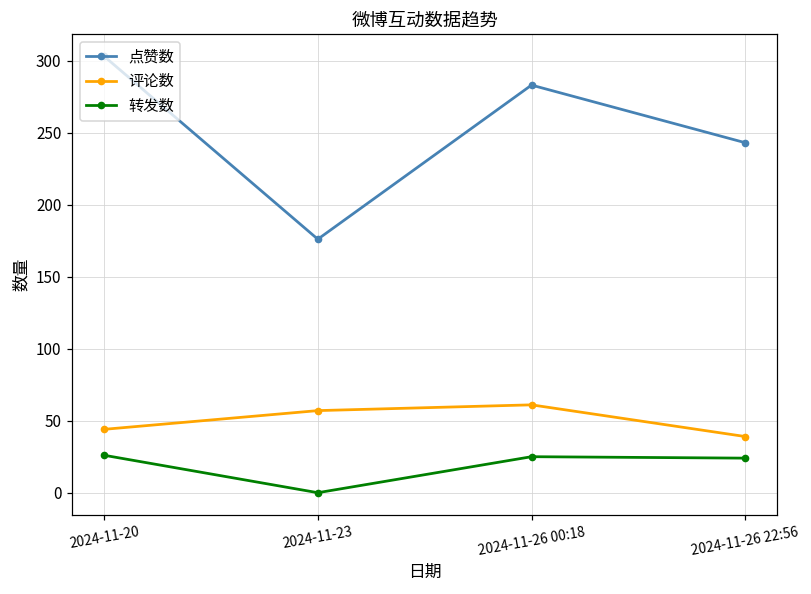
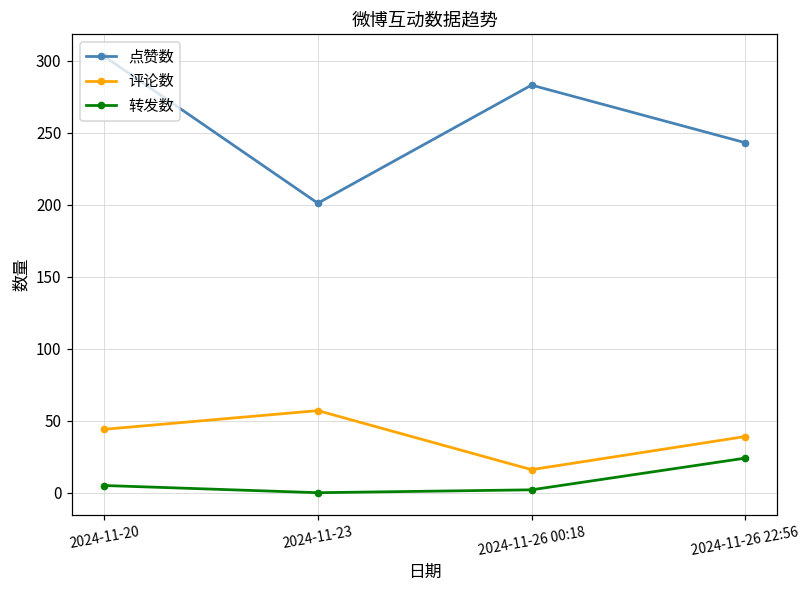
转发数, 2024-11-20: 26 -> 5
点赞数, 2024-11-23: 176 -> 201
评论数, 2024-11-26 00:18: 61 -> 16
转发数, 2024-11-26 00:18: 25 -> 2
